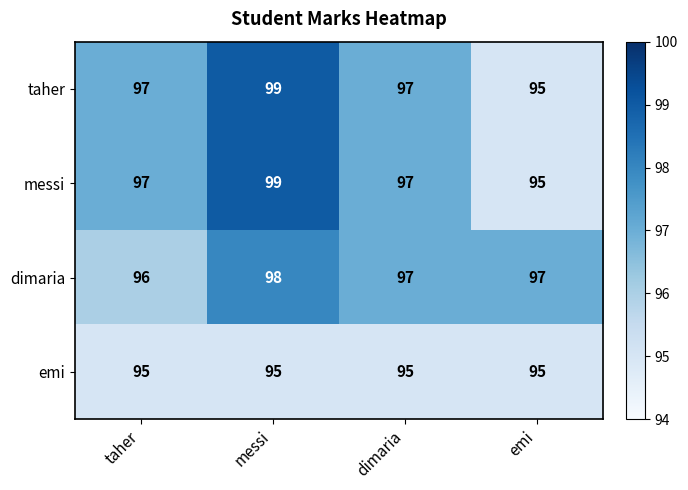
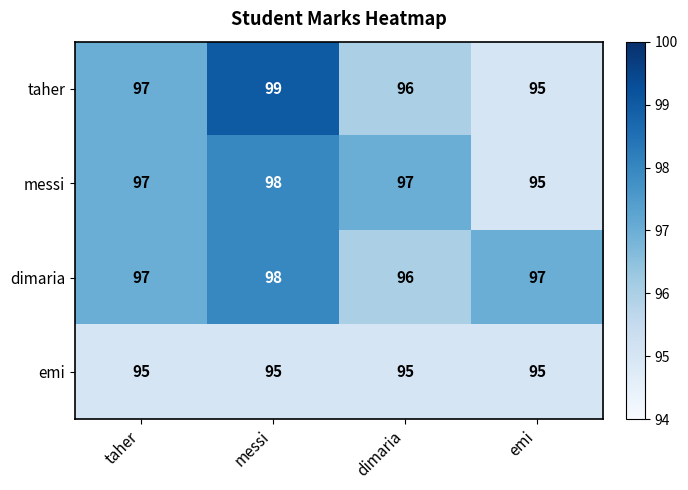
taher, dimaria: 97 -> 96
messi, messi: 99 -> 98
dimaria, taher: 96 -> 97
dimaria, dimaria: 97 -> 96
